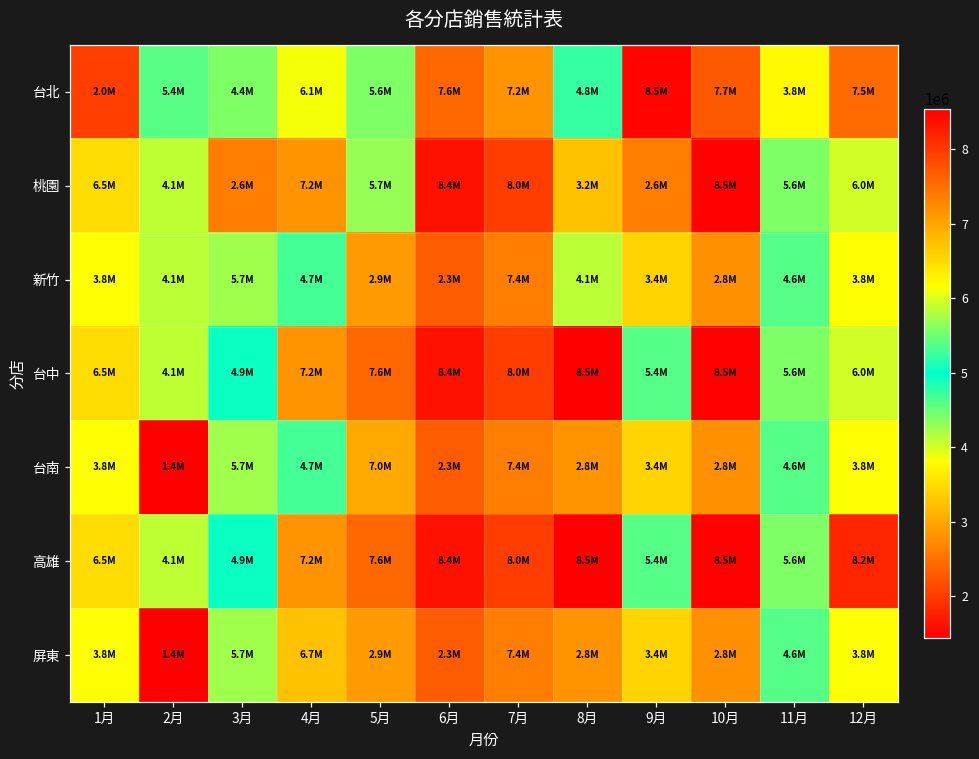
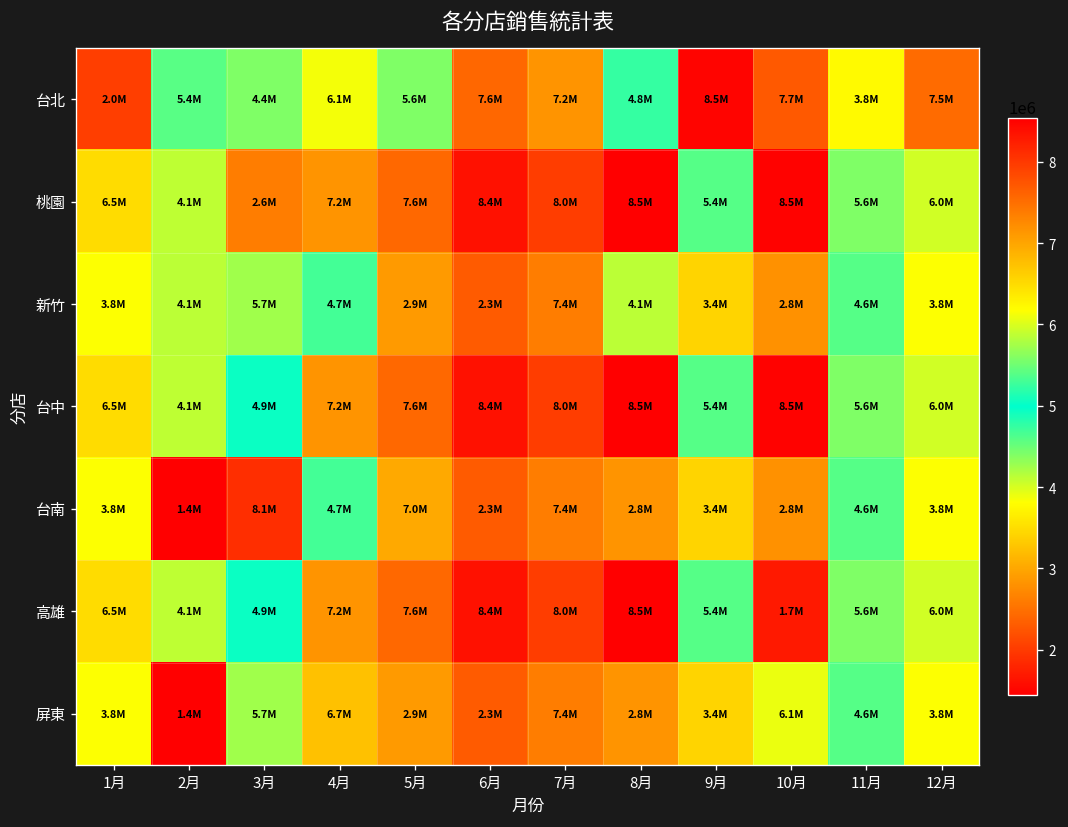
桃園, 5月: 5.7M -> 7.6M
桃園, 8月: 3.2M -> 8.5M
桃園, 9月: 2.6M -> 5.4M
台南, 3月: 5.7M -> 8.1M
高雄, 10月: 8.5M -> 1.7M
高雄, 12月: 8.2M -> 6.0M
屏東, 10月: 2.8M -> 6.1M
